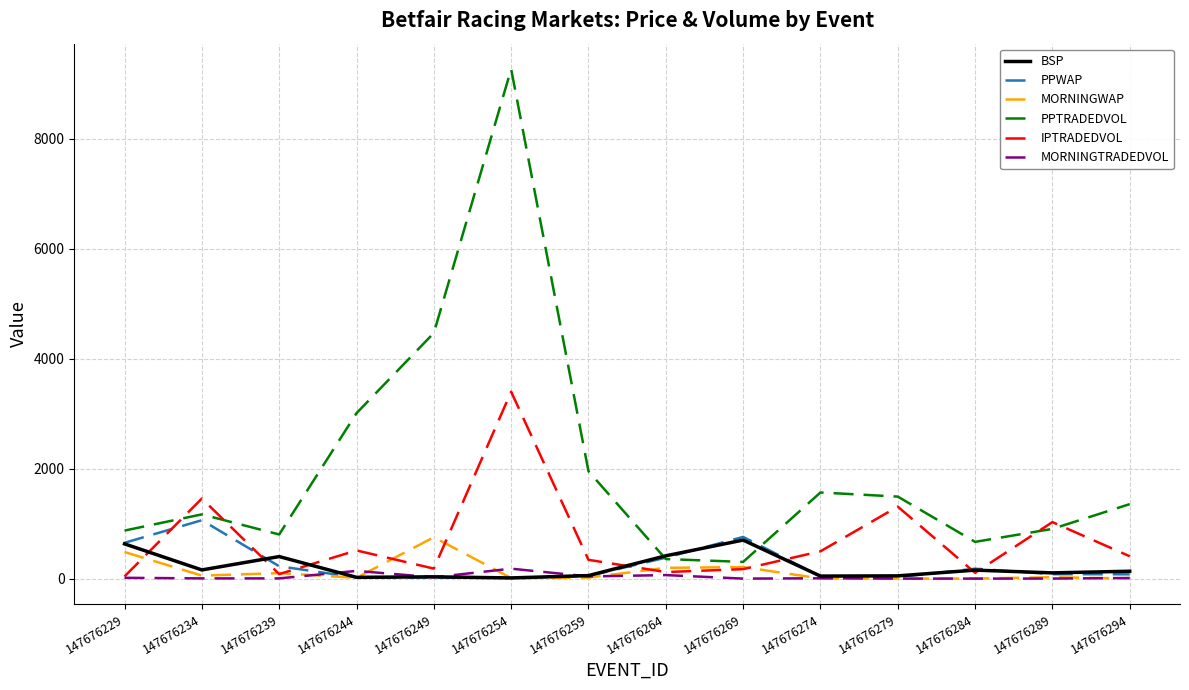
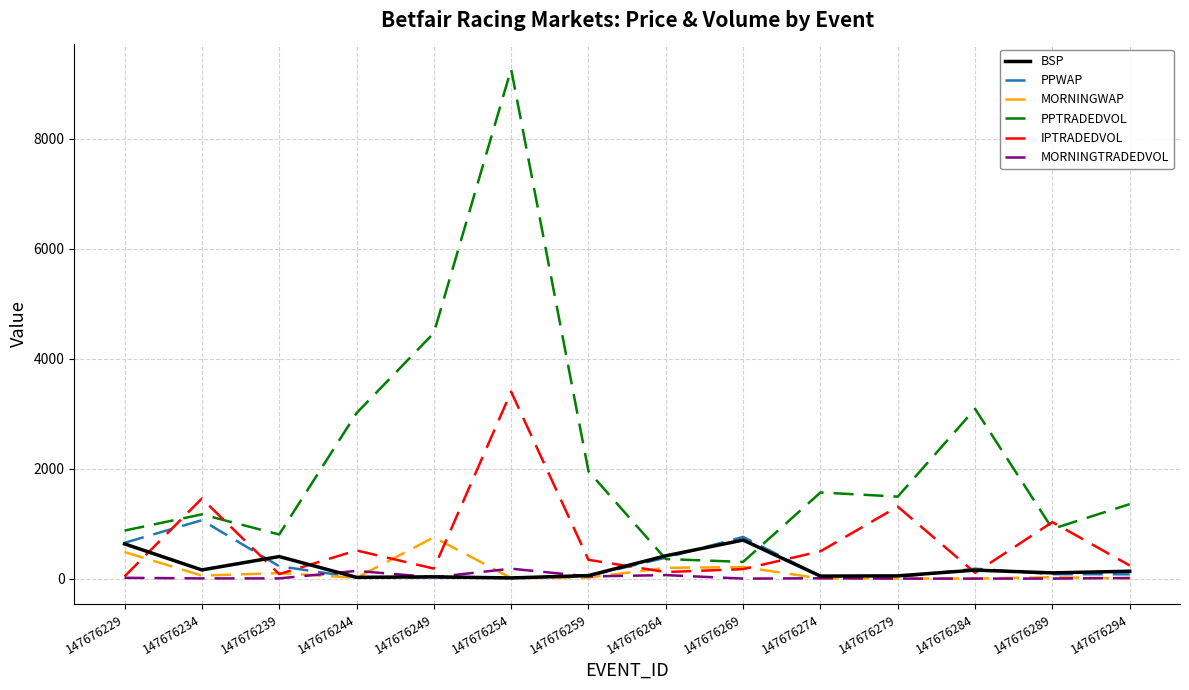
PPTRADEDVOL, 147676284: 700 -> 3100
IPTRADEDVOL, 147676294: 400 -> 200
